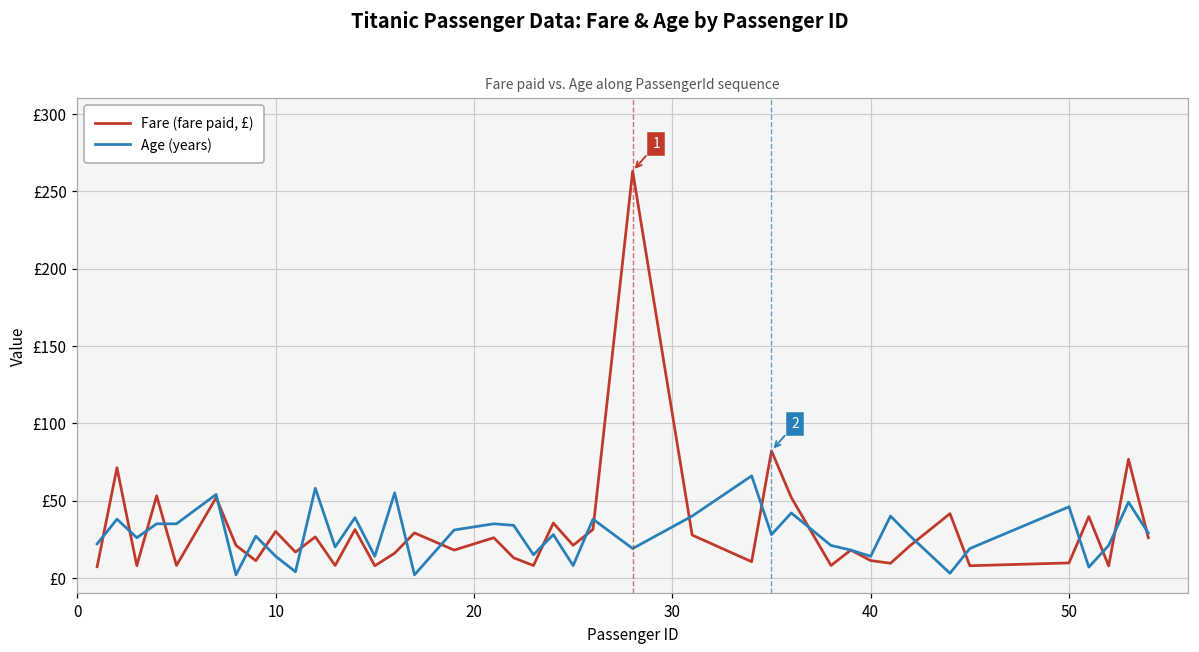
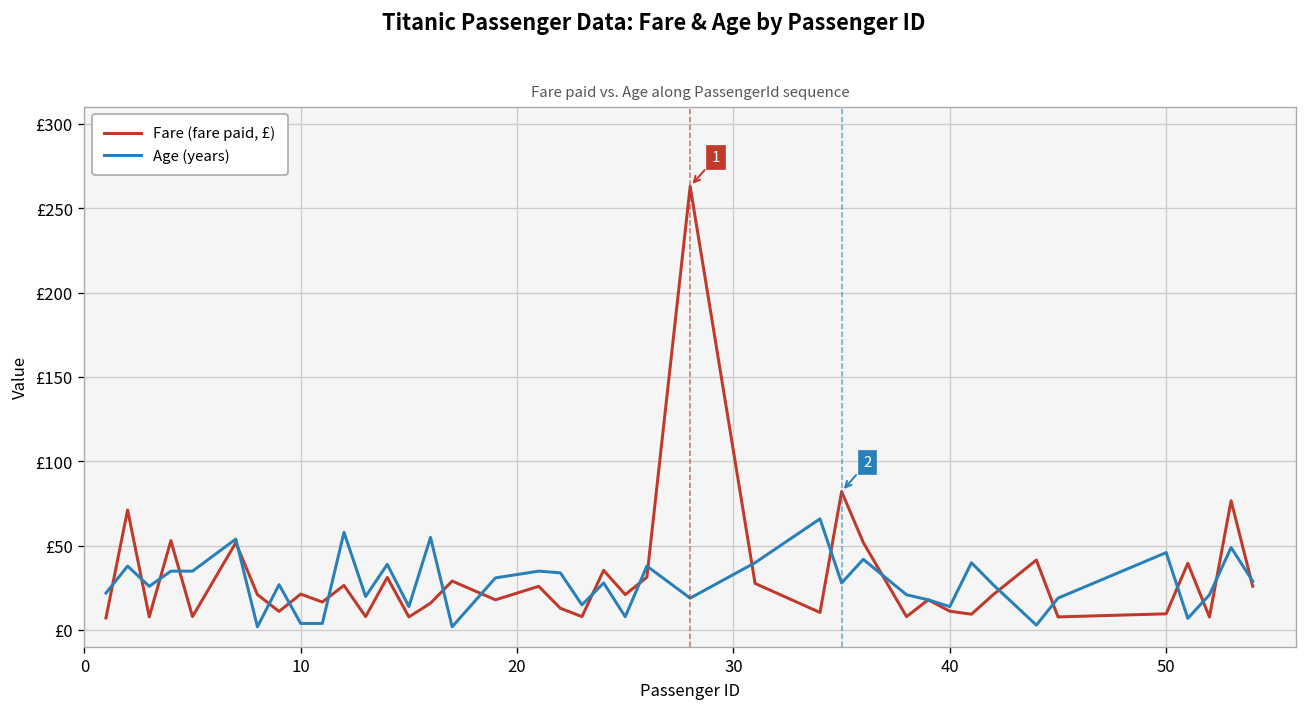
Fare (fare paid, £), 10: £30 -> £21
Age (years), 10: £14 -> £4
